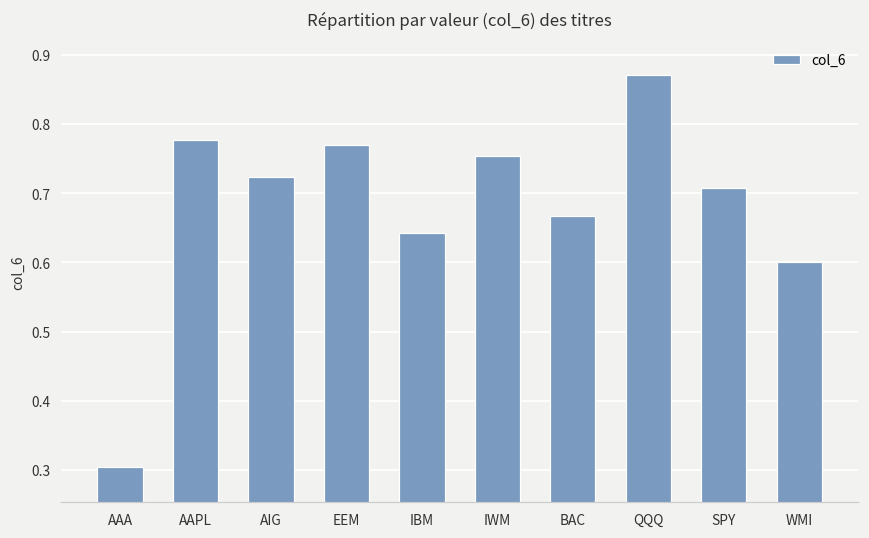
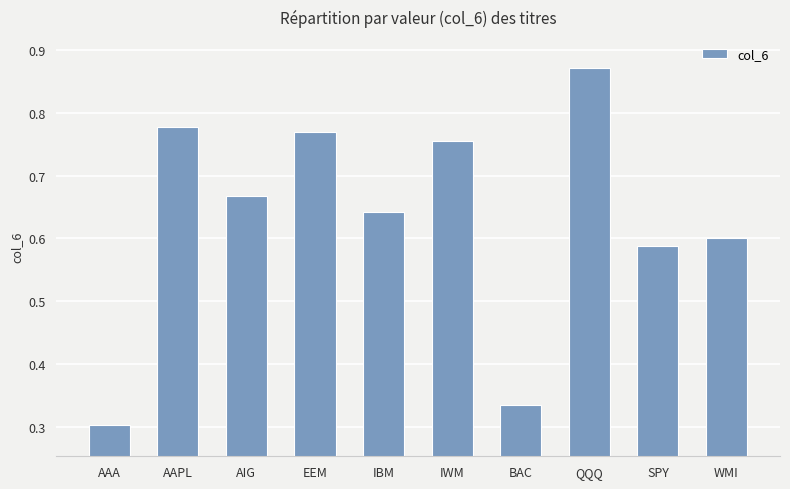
AIG: 0.72 -> 0.67
BAC: 0.67 -> 0.33
SPY: 0.71 -> 0.59
